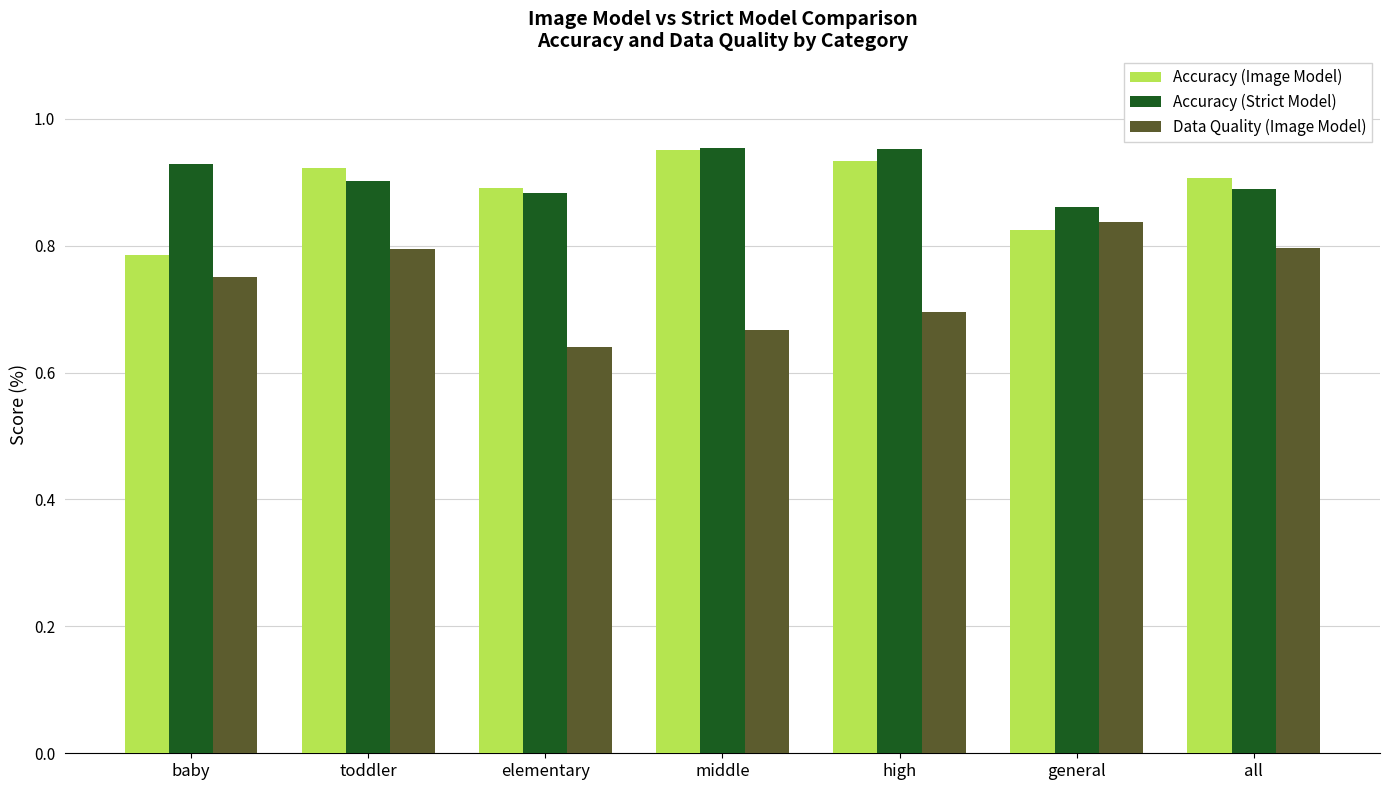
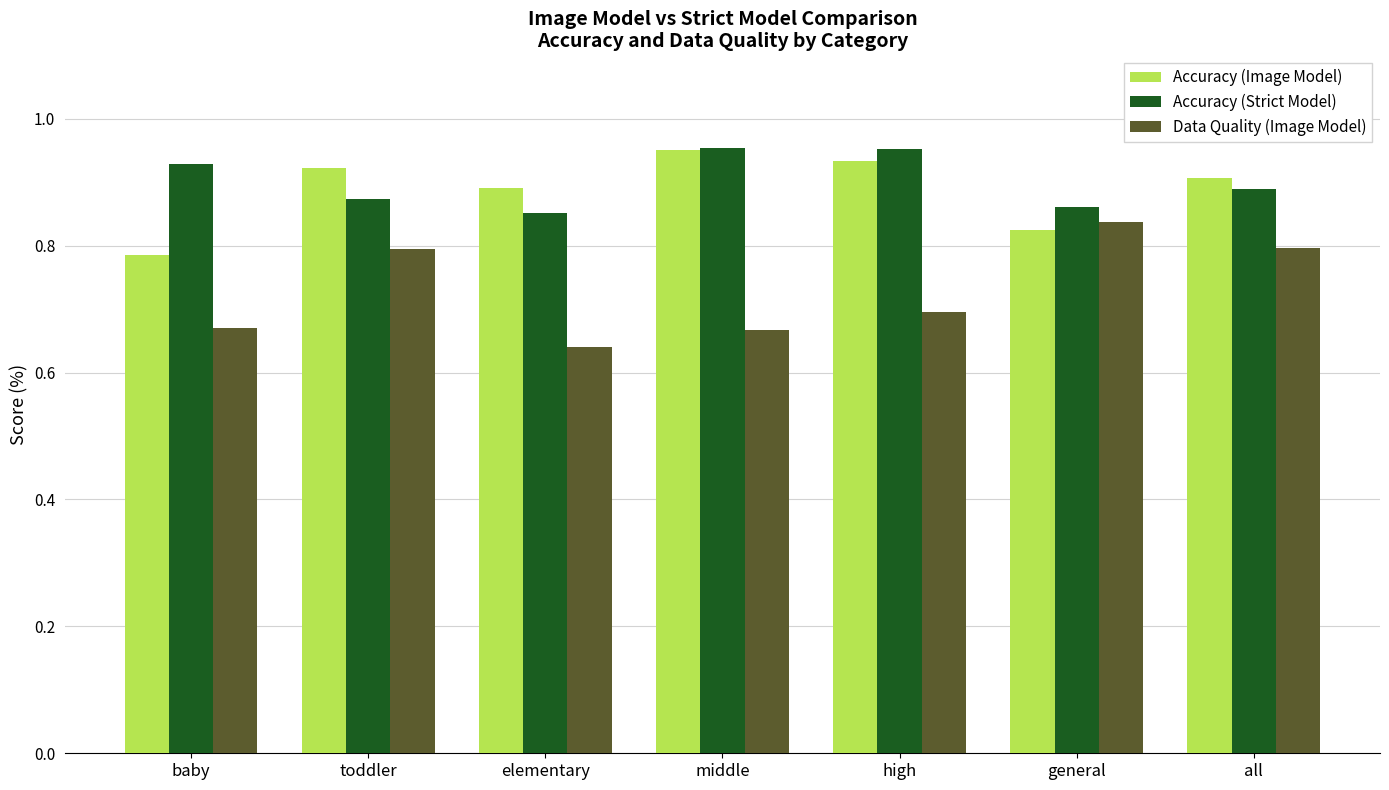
Data Quality (Image Model), baby: 0.75 -> 0.67
Accuracy (Strict Model), toddler: 0.90 -> 0.87
Accuracy (Strict Model), elementary: 0.88 -> 0.85
